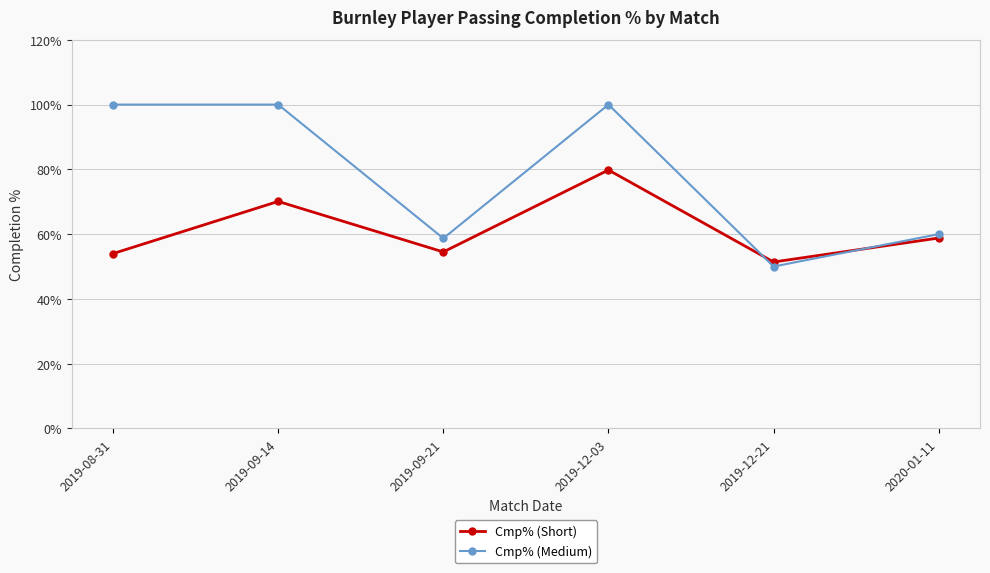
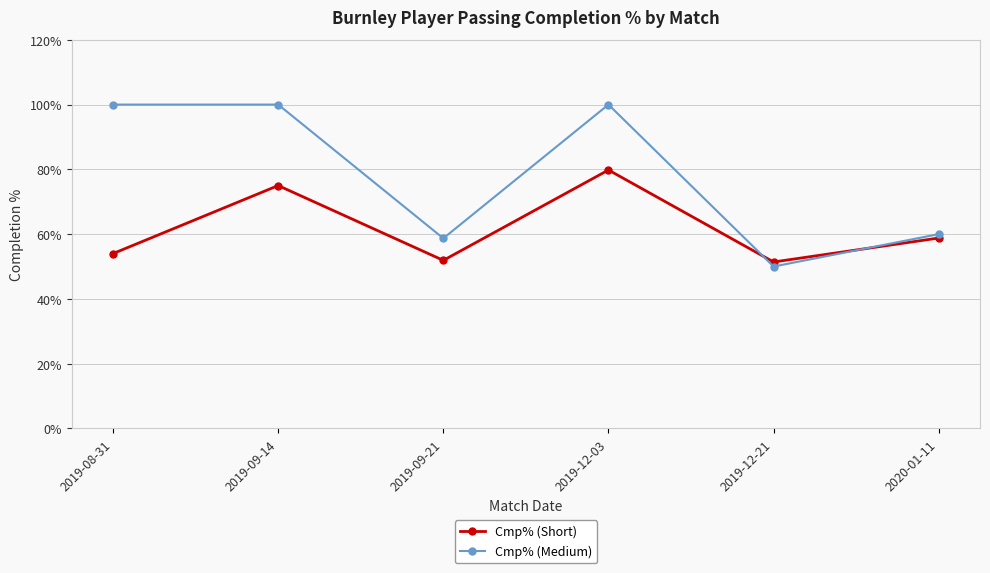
Cmp% (Short), 2019-09-14: 70% -> 75%
Cmp% (Short), 2019-09-21: 55% -> 52%
